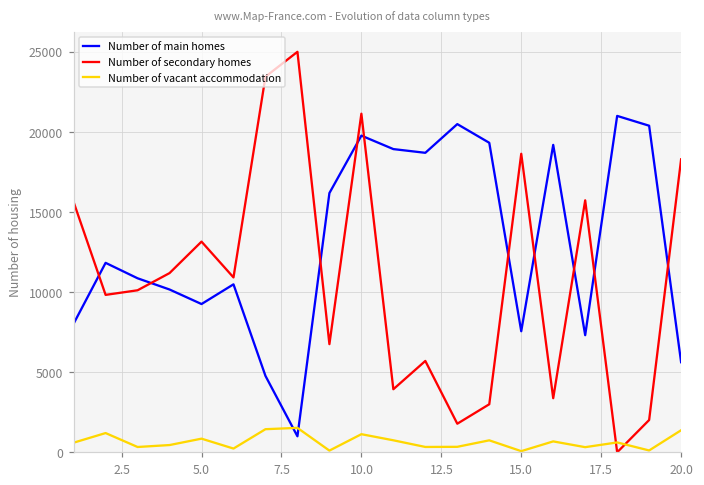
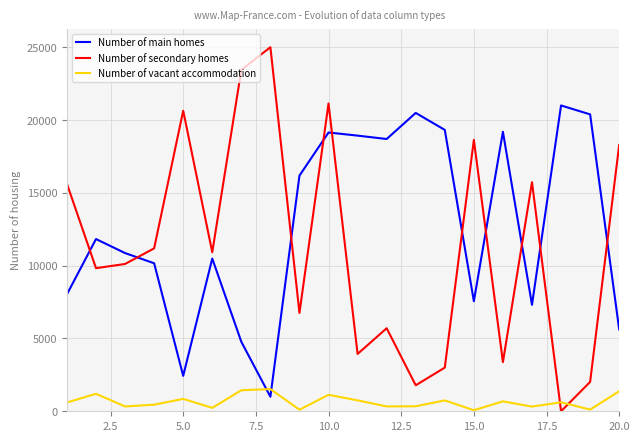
Number of main homes, 5.0: 9300 -> 2400
Number of secondary homes, 5.0: 13200 -> 20600
Number of main homes, 10.0: 19800 -> 19100
